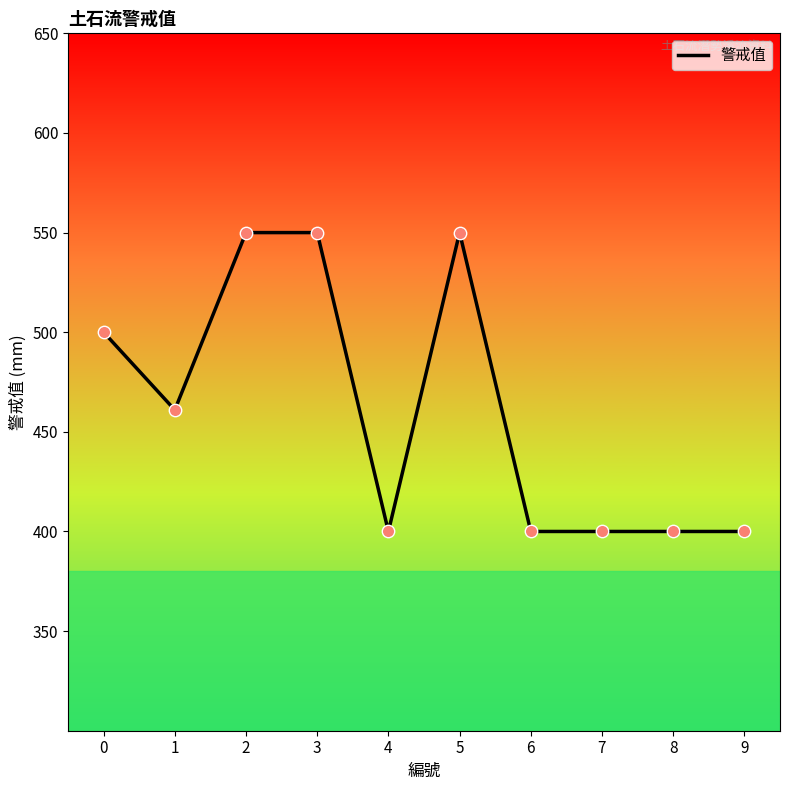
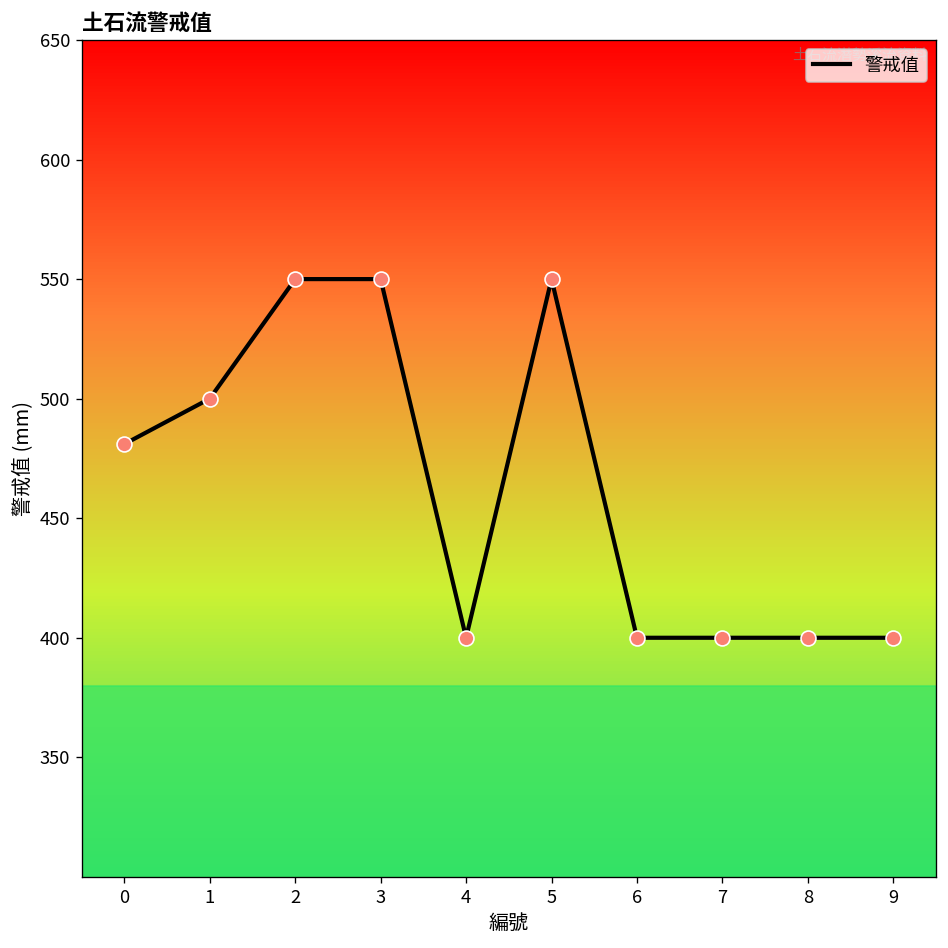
0: 500 -> 481
1: 461 -> 500
